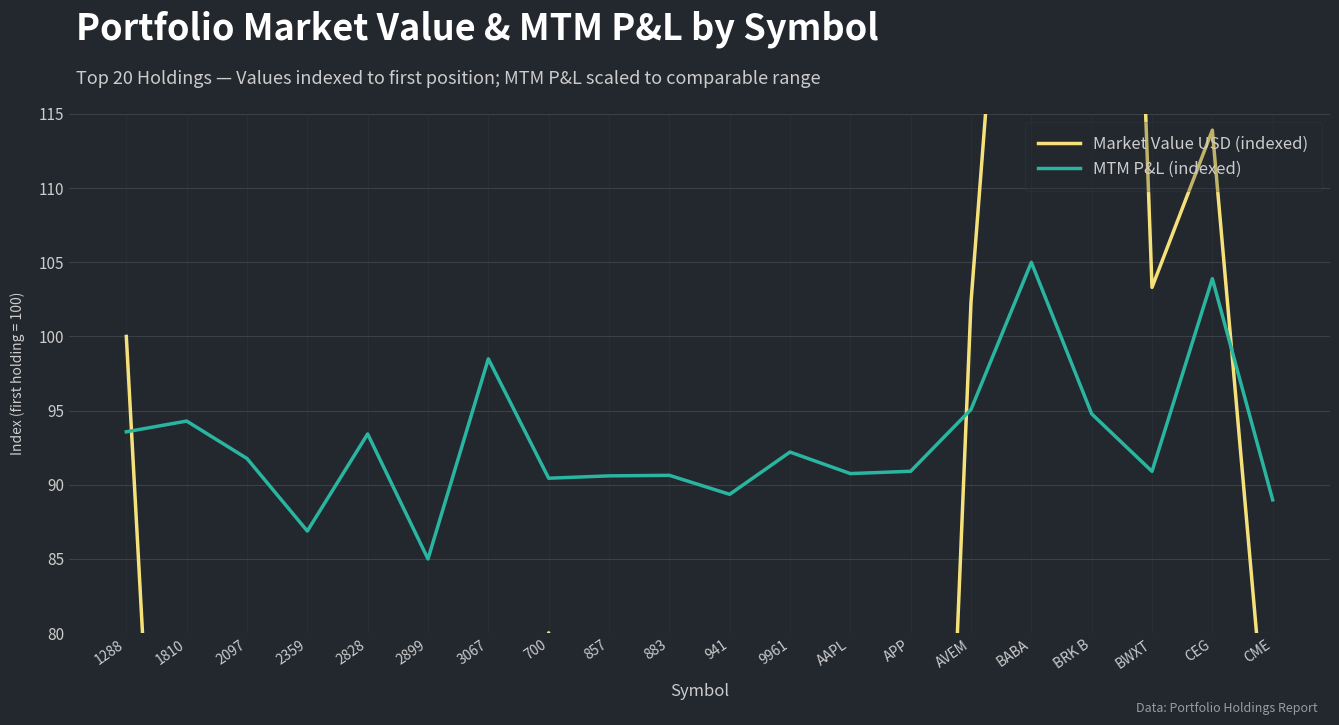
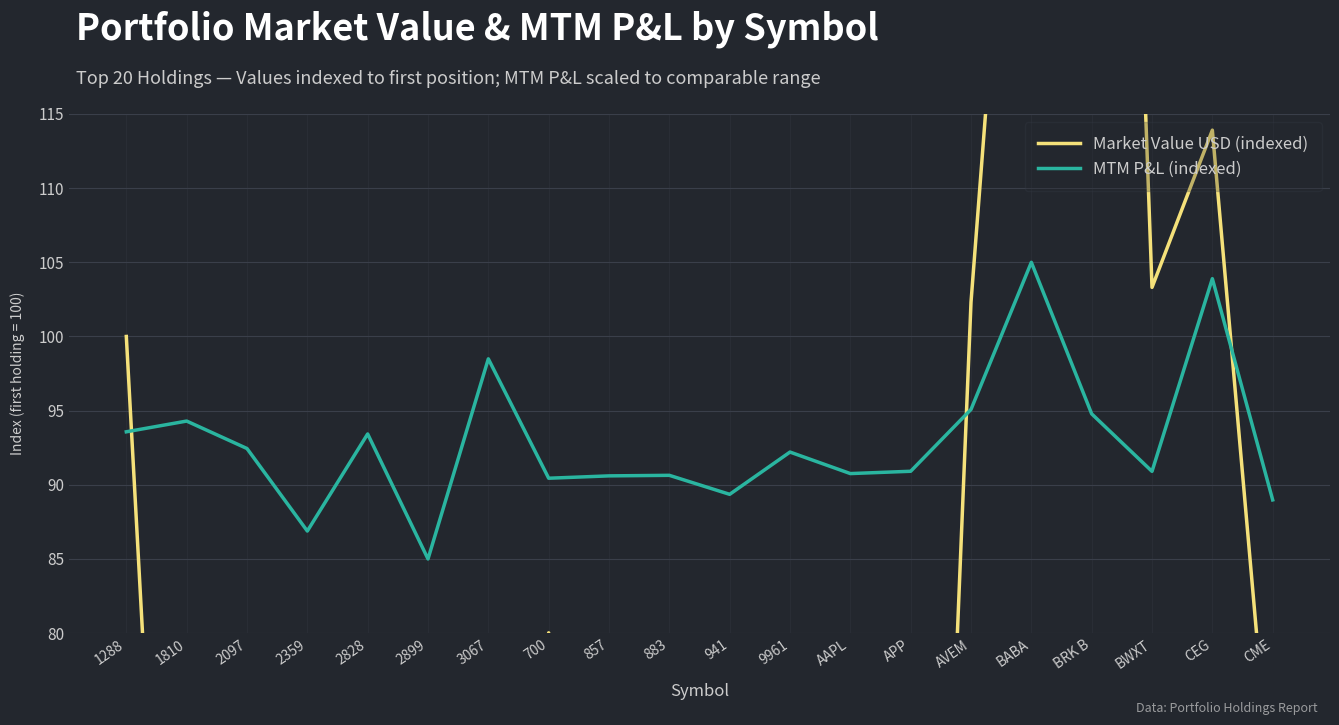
MTM P&L (indexed), 2097: 91.8 -> 92.4
